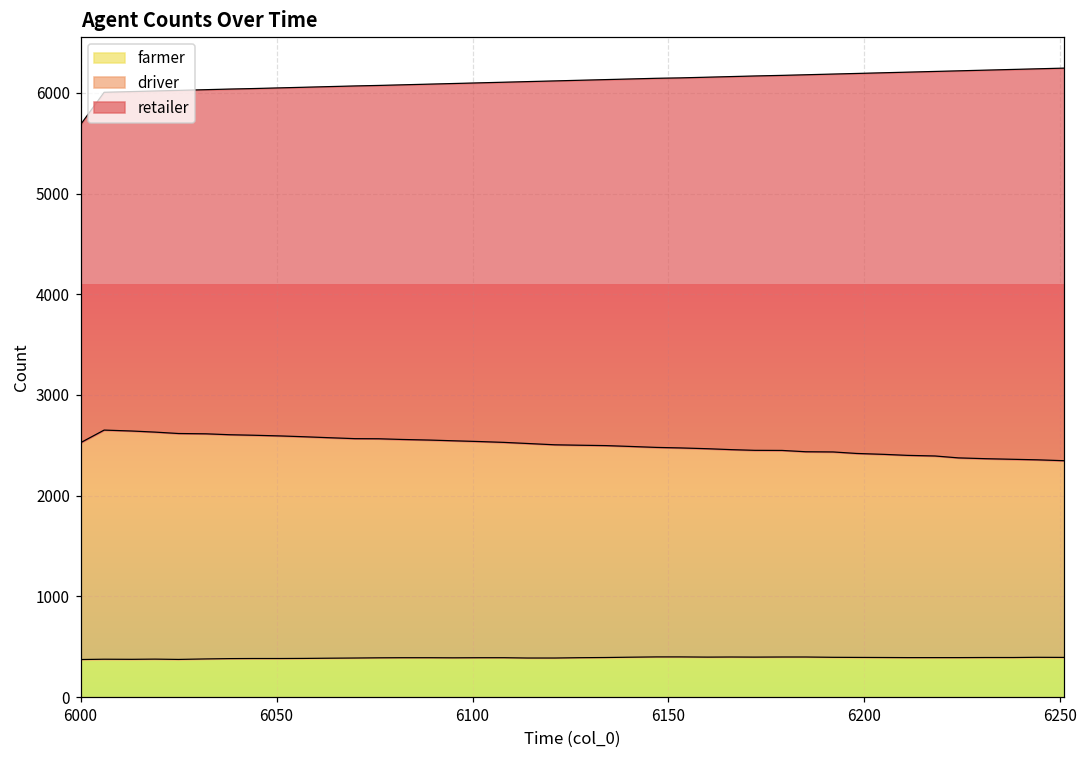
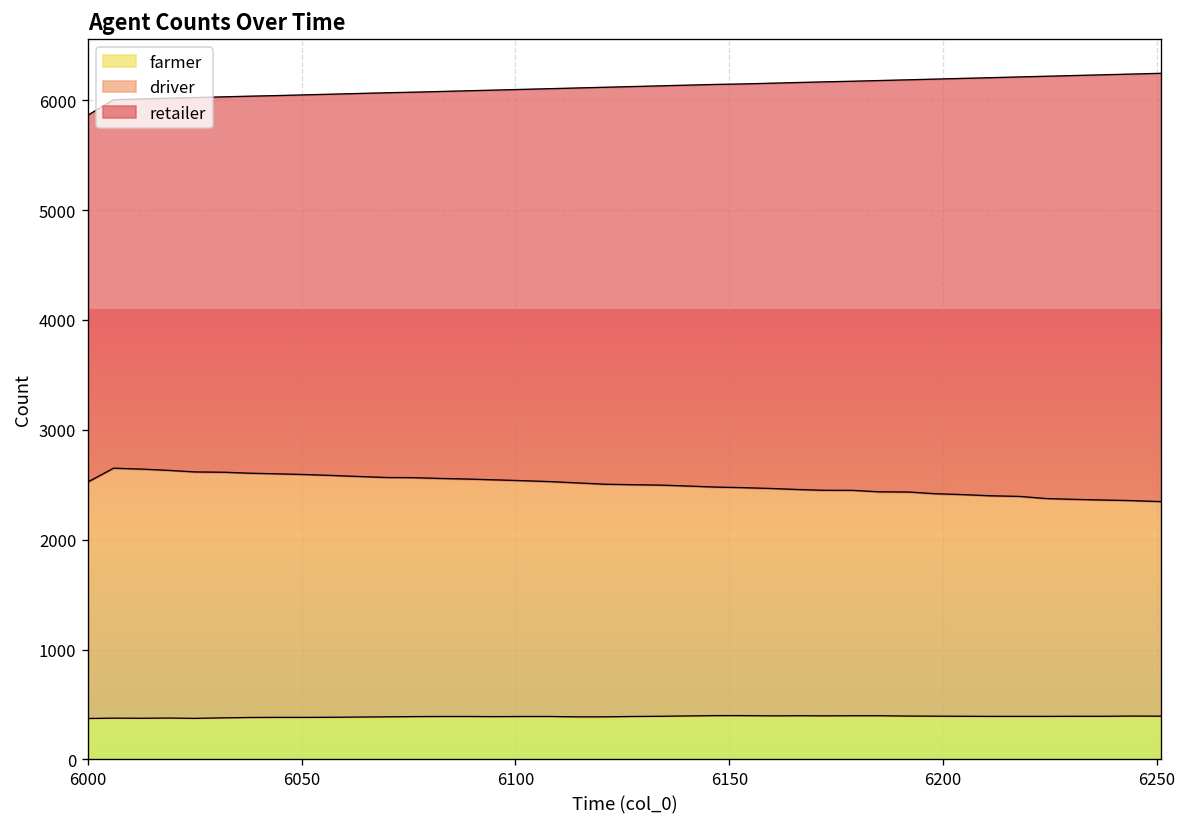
retailer, 6000: 3200 -> 3300
